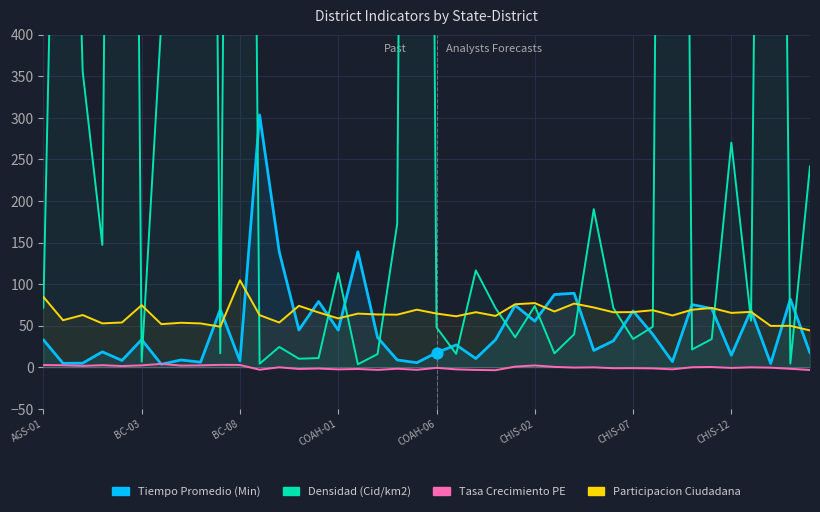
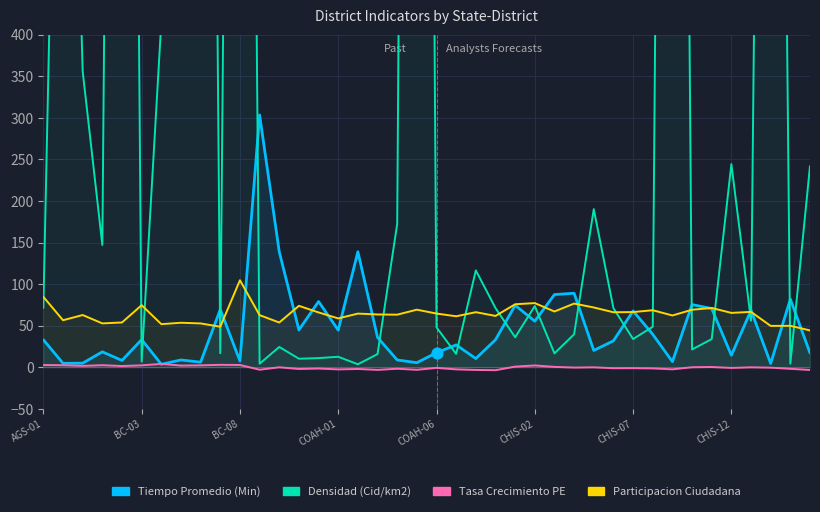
Densidad (Cid/km2), COAH-01: 110 -> 10
Densidad (Cid/km2), CHIS-12: 270 -> 240
